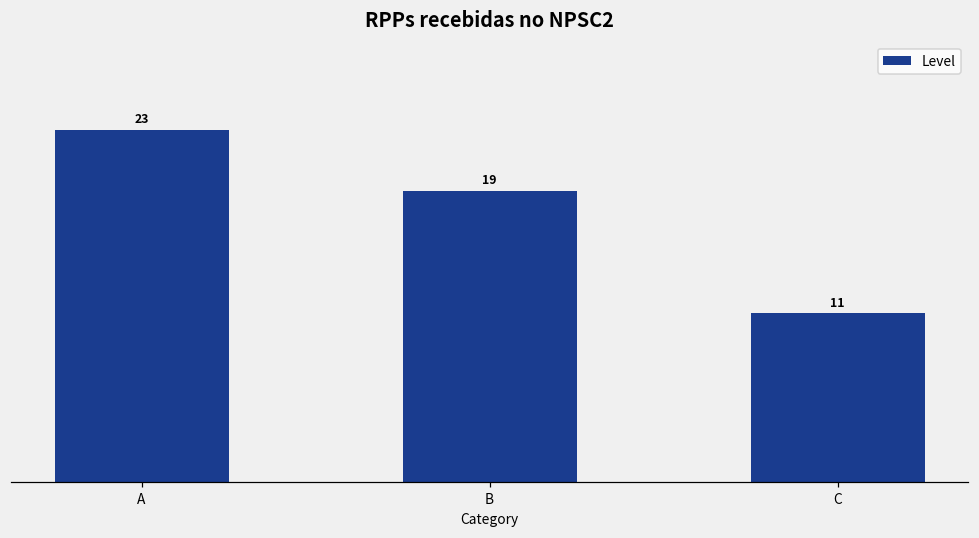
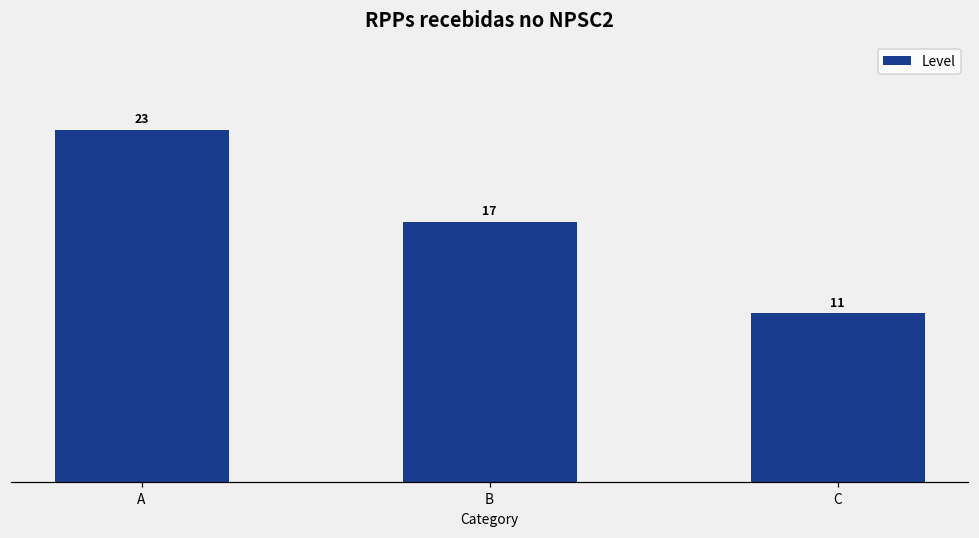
B: 19 -> 17
